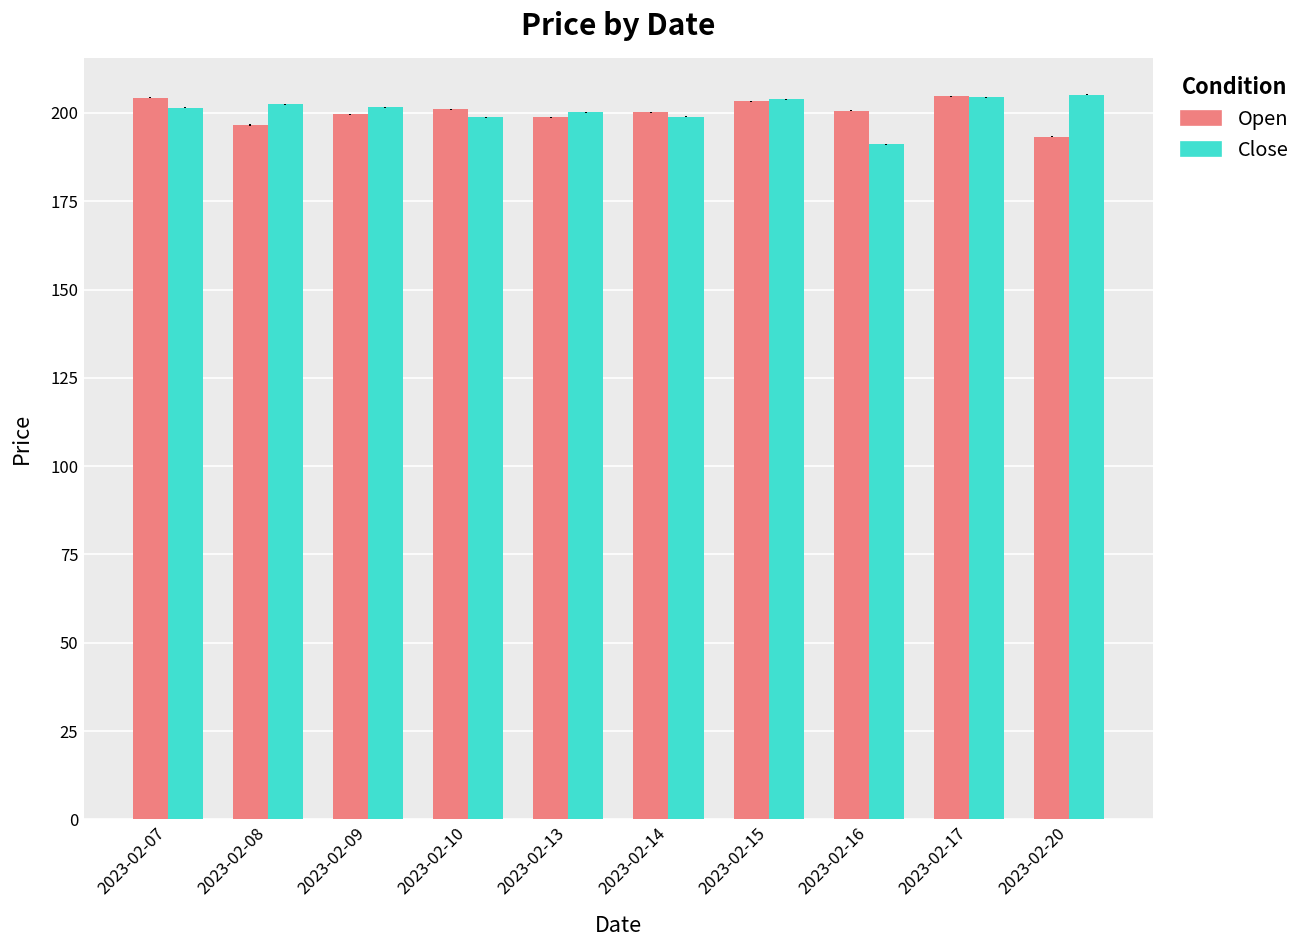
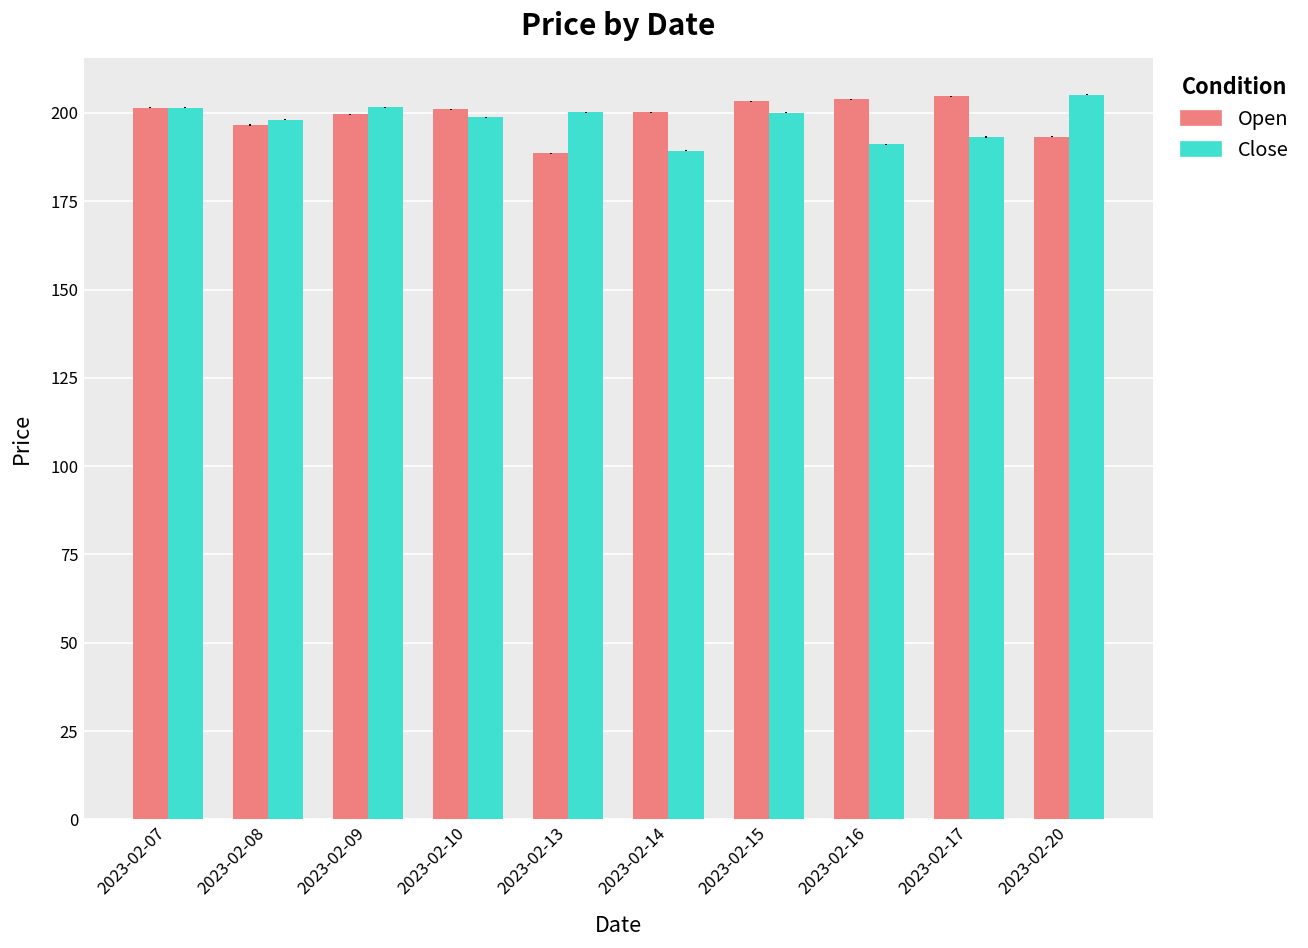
Open, 2023-02-07: 204 -> 201
Close, 2023-02-08: 203 -> 198
Open, 2023-02-13: 199 -> 189
Close, 2023-02-14: 199 -> 189
Close, 2023-02-15: 204 -> 200
Open, 2023-02-16: 201 -> 204
Close, 2023-02-17: 204 -> 193
